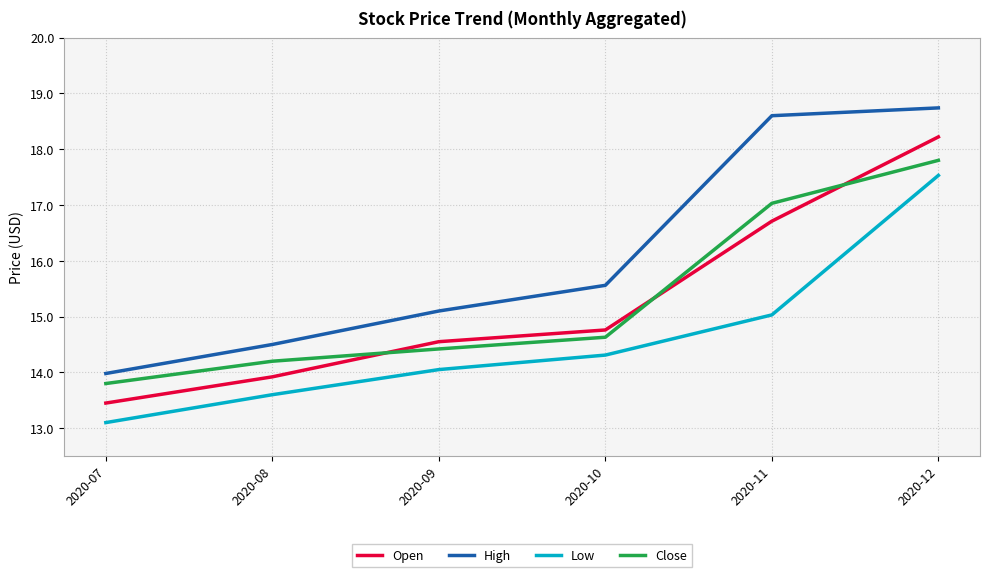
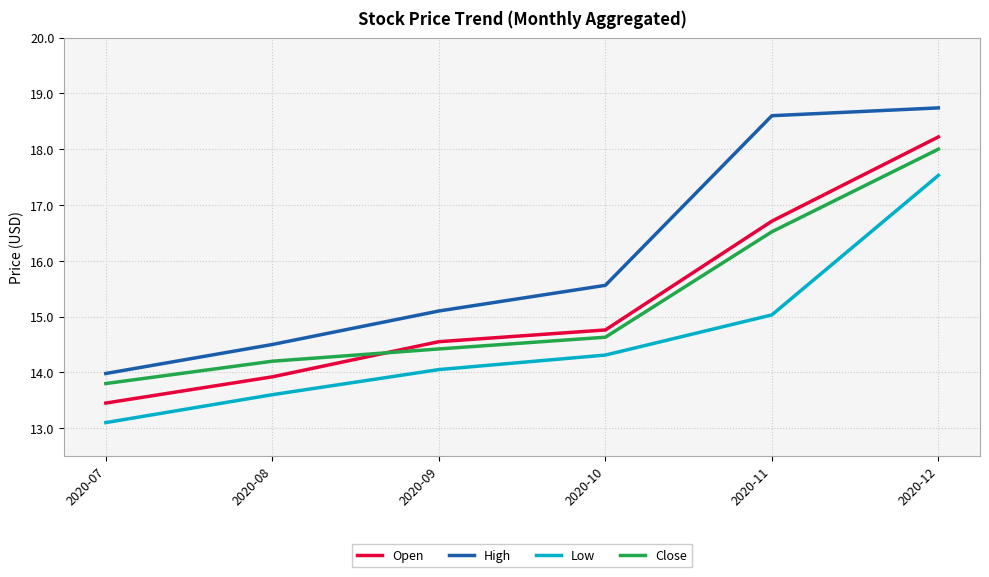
Close, 2020-11: 17.0 -> 16.5
Close, 2020-12: 17.8 -> 18.0
